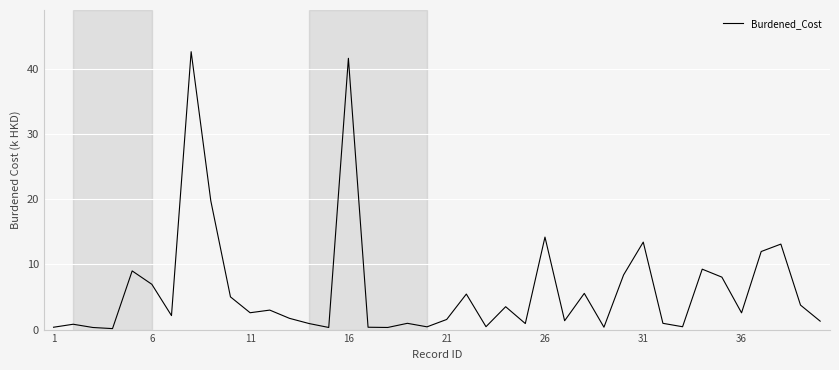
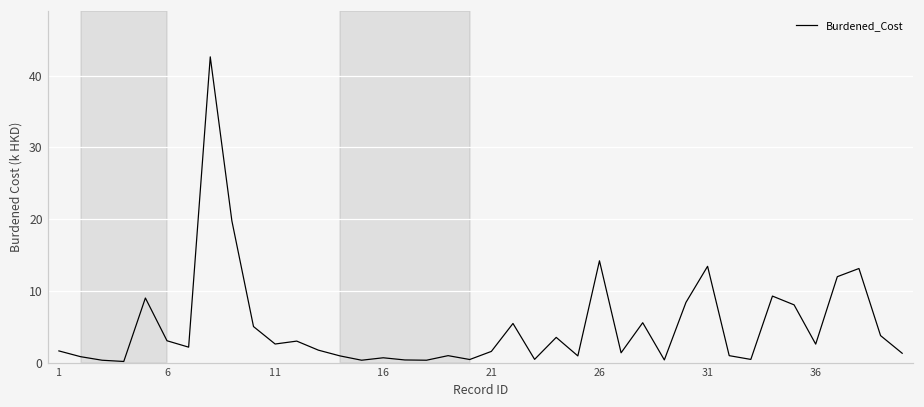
1: 0 -> 2
6: 7 -> 3
16: 42 -> 1
